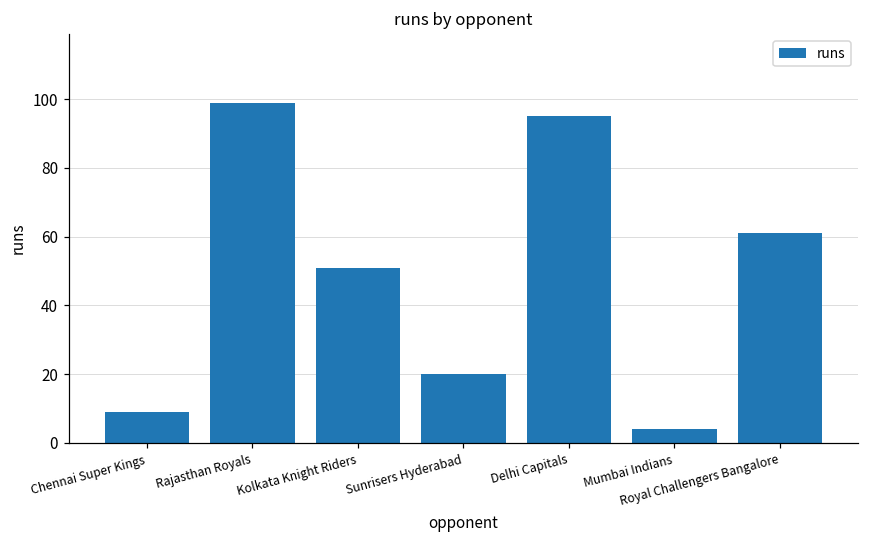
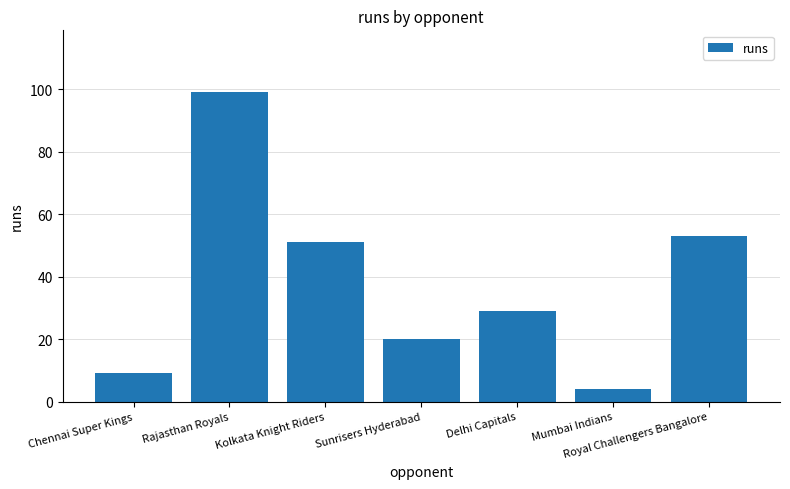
Delhi Capitals: 95 -> 29
Royal Challengers Bangalore: 61 -> 53
